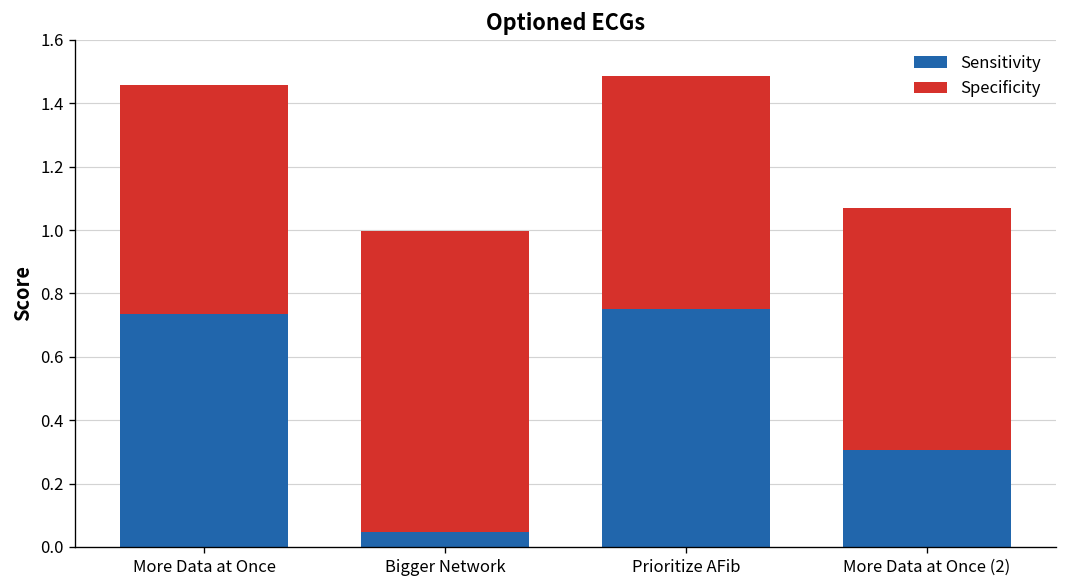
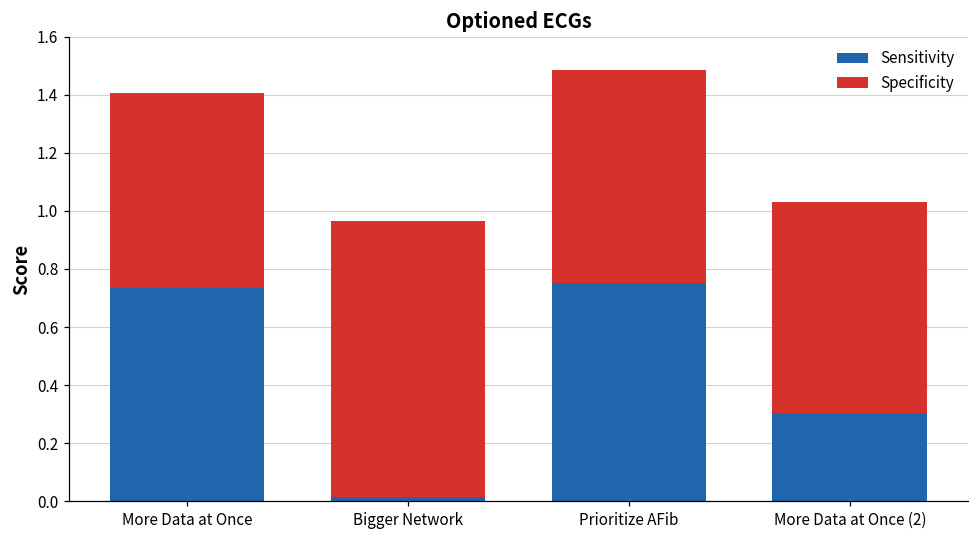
Specificity, More Data at Once: 0.72 -> 0.67
Sensitivity, Bigger Network: 0.05 -> 0.02
Specificity, More Data at Once (2): 0.76 -> 0.72
